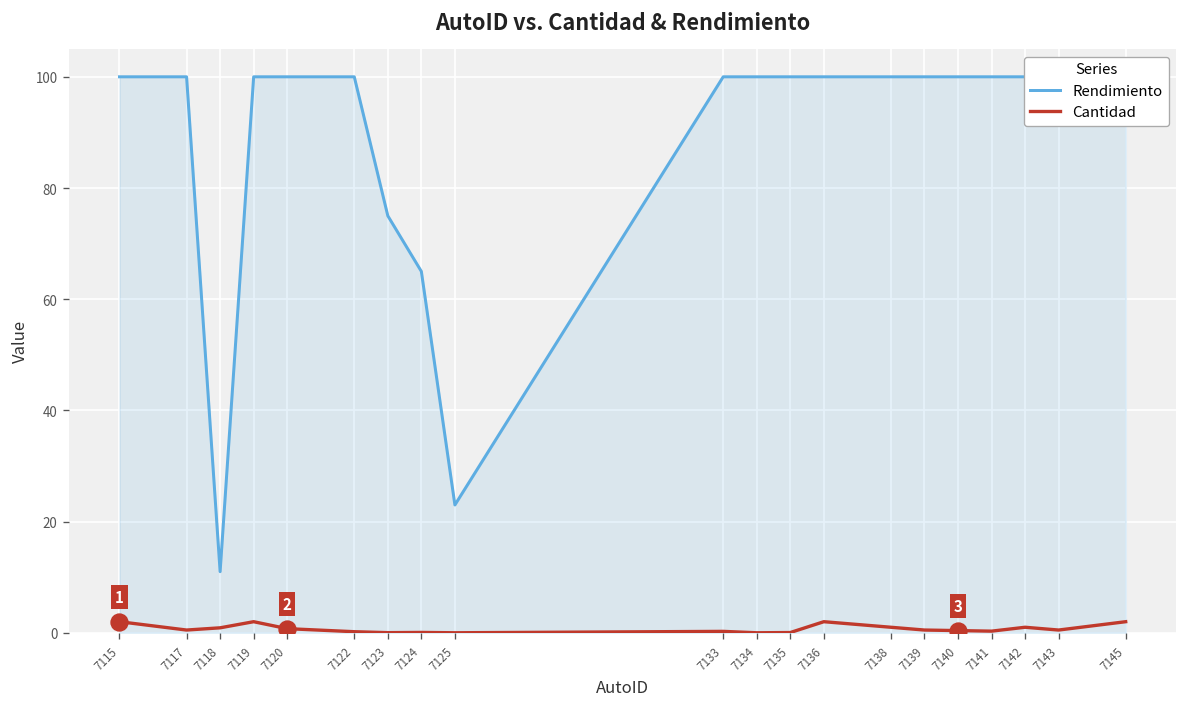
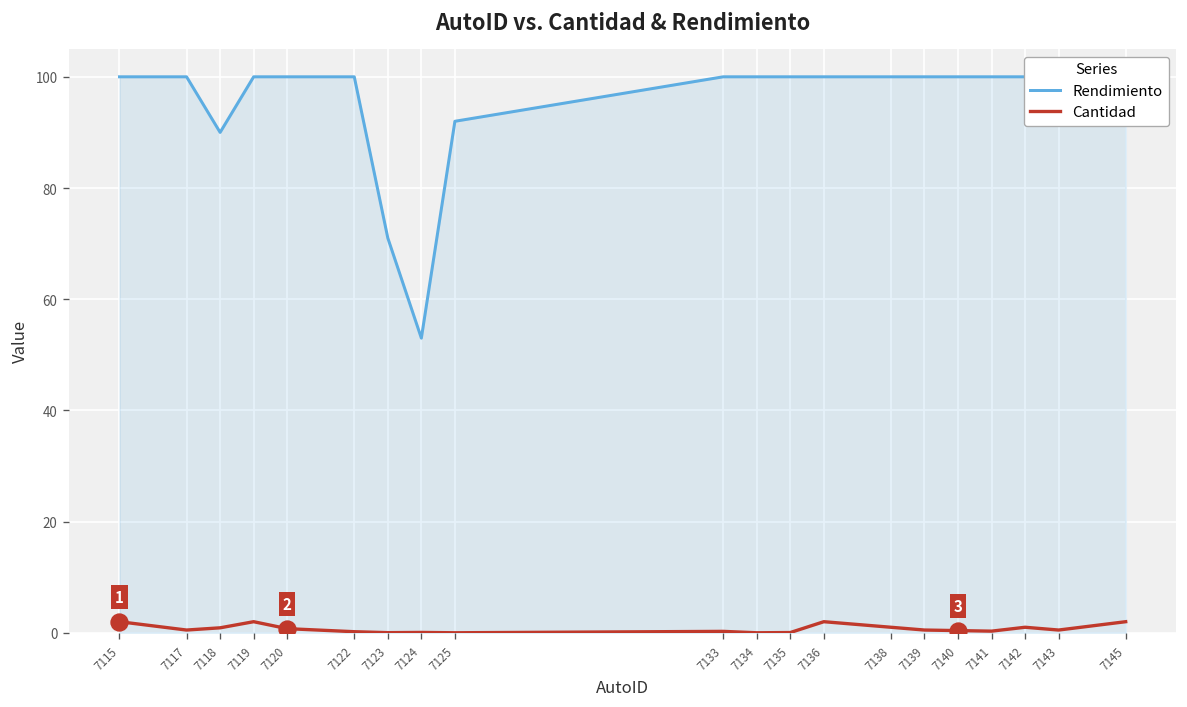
Rendimiento, 7118: 11 -> 90
Rendimiento, 7123: 75 -> 71
Rendimiento, 7124: 65 -> 53
Rendimiento, 7125: 23 -> 92
